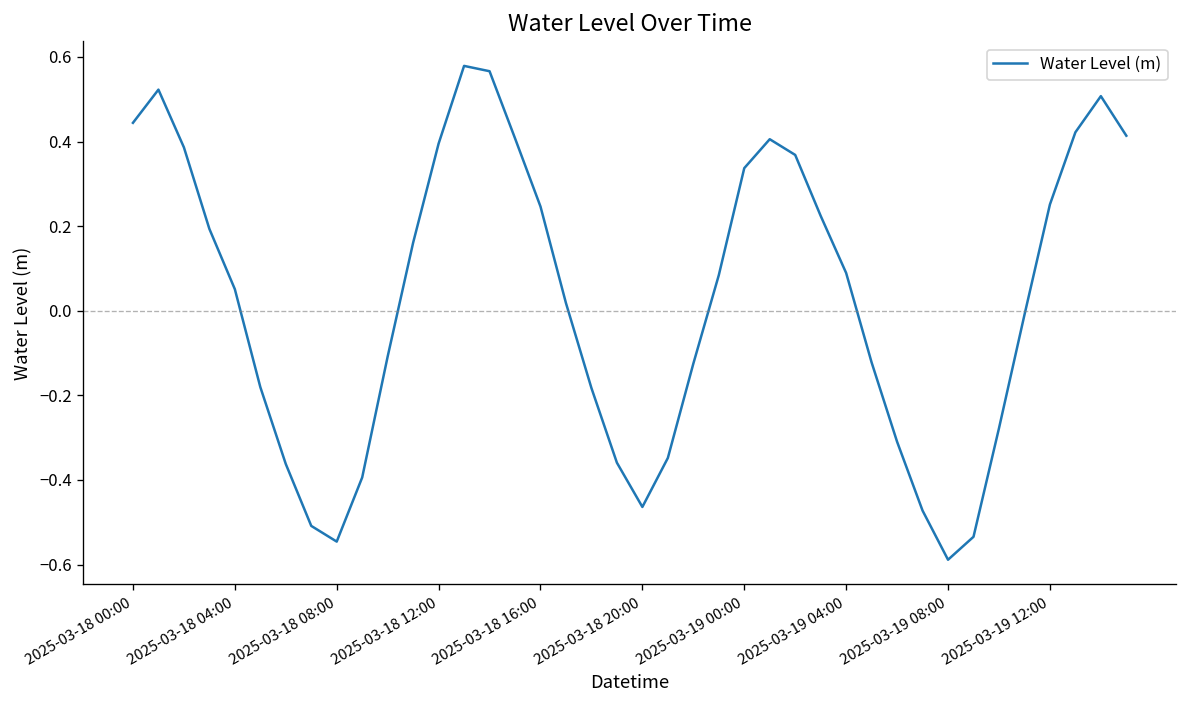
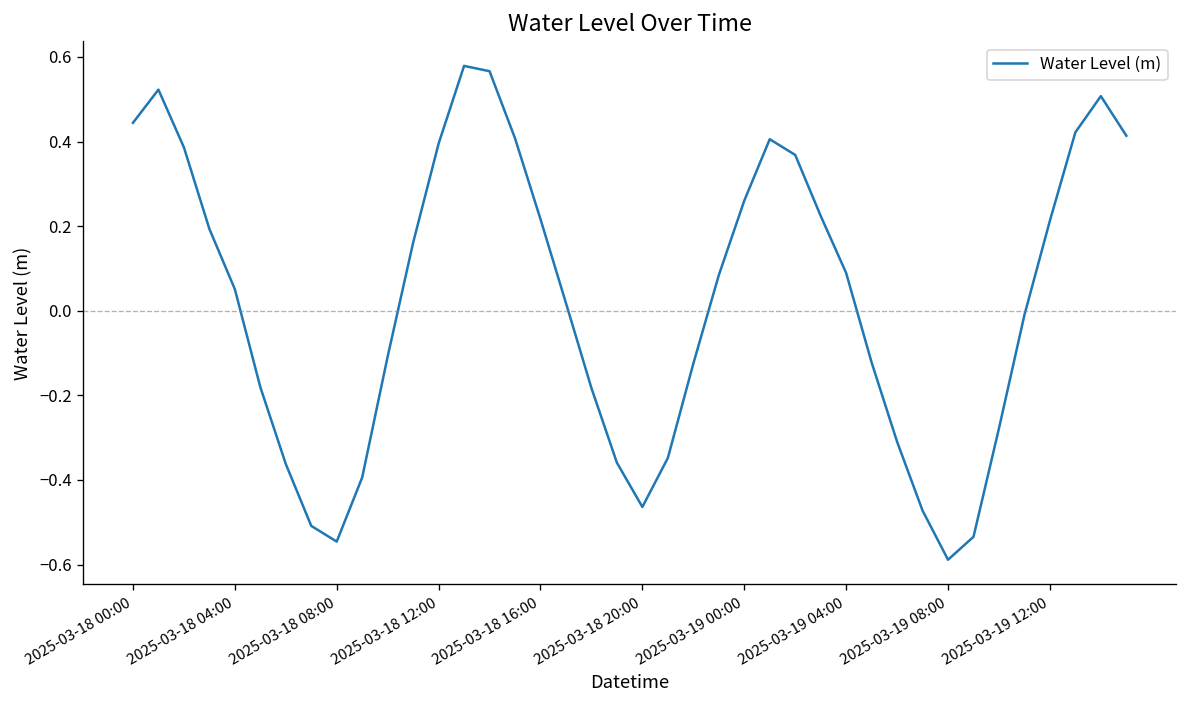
2025-03-18 16:00: 0.25 -> 0.22
2025-03-19 00:00: 0.34 -> 0.26
2025-03-19 12:00: 0.25 -> 0.21
